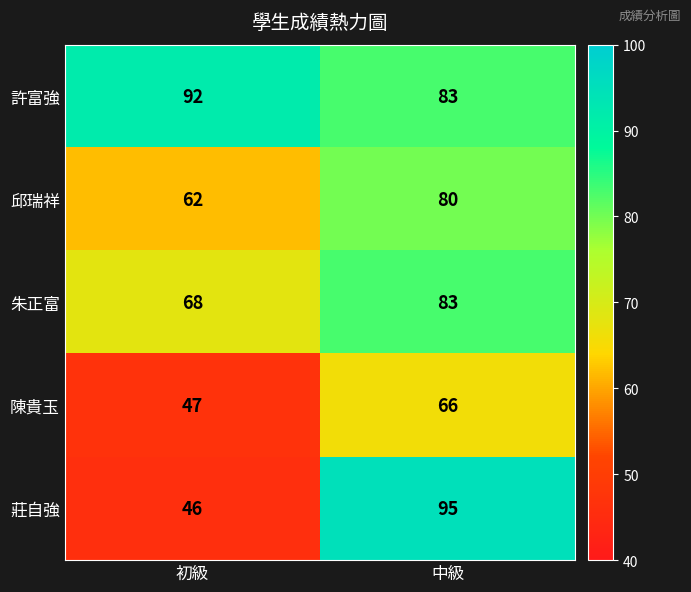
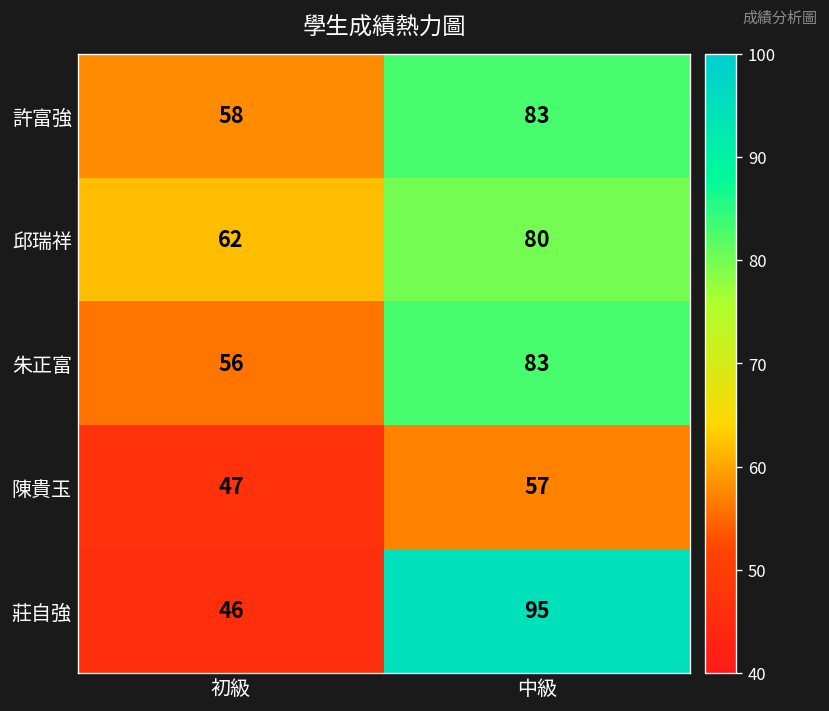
許富強, 初級: 92 -> 58
朱正富, 初級: 68 -> 56
陳貴玉, 中級: 66 -> 57
